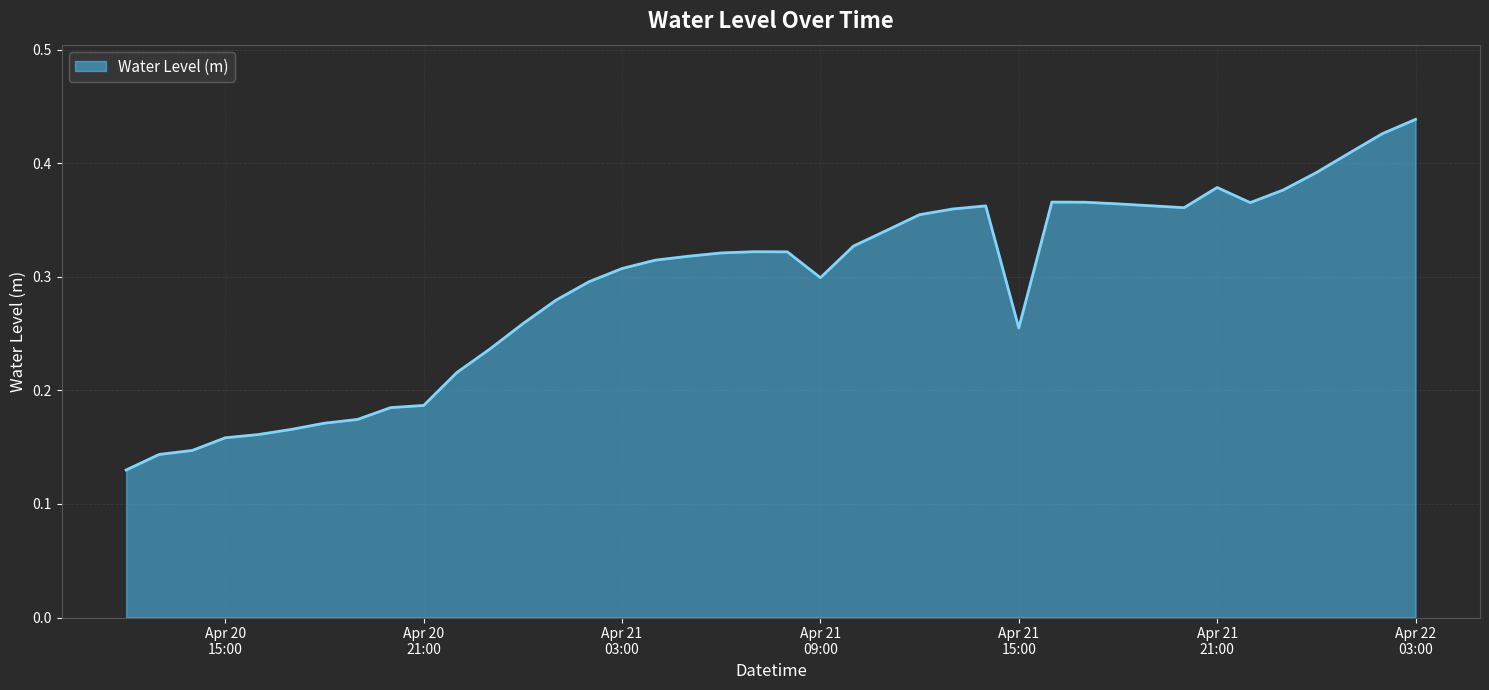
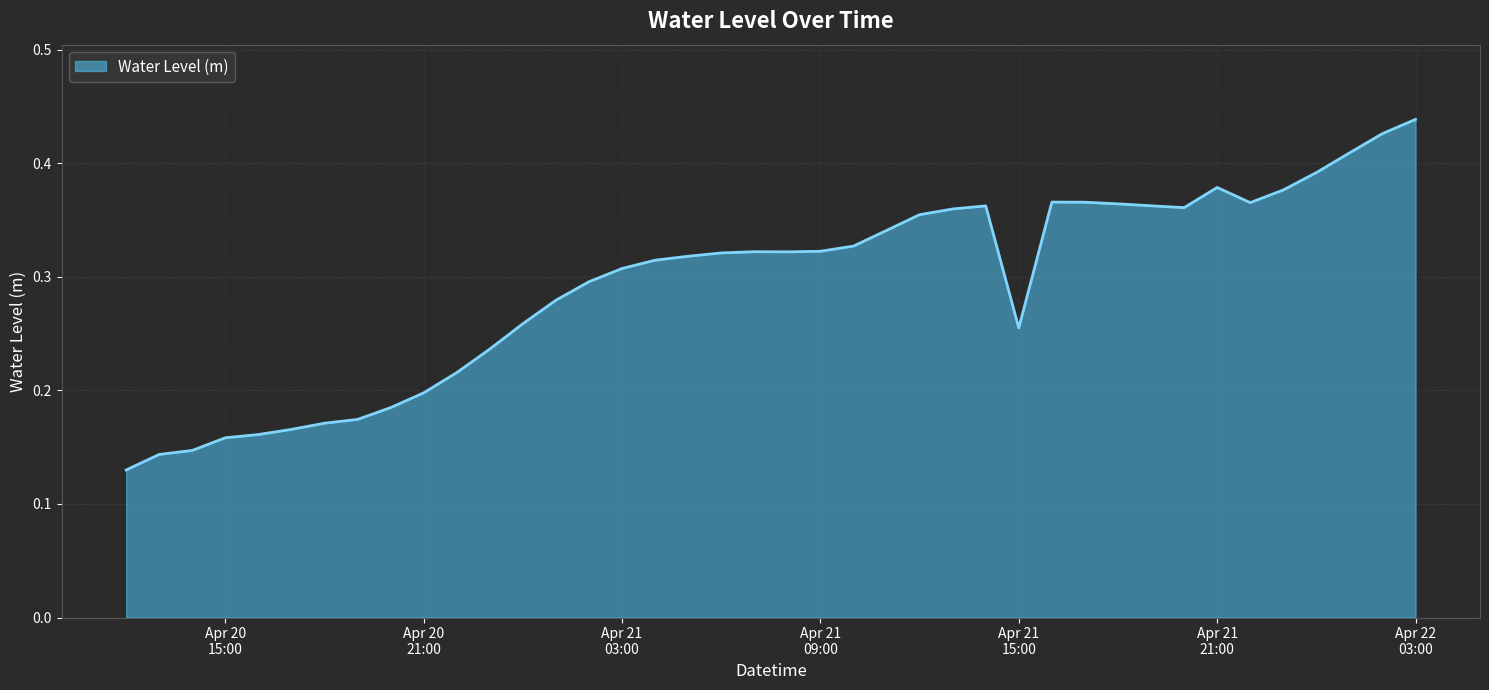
Apr 20 21:00: 0.187 -> 0.198
Apr 21 09:00: 0.299 -> 0.323
